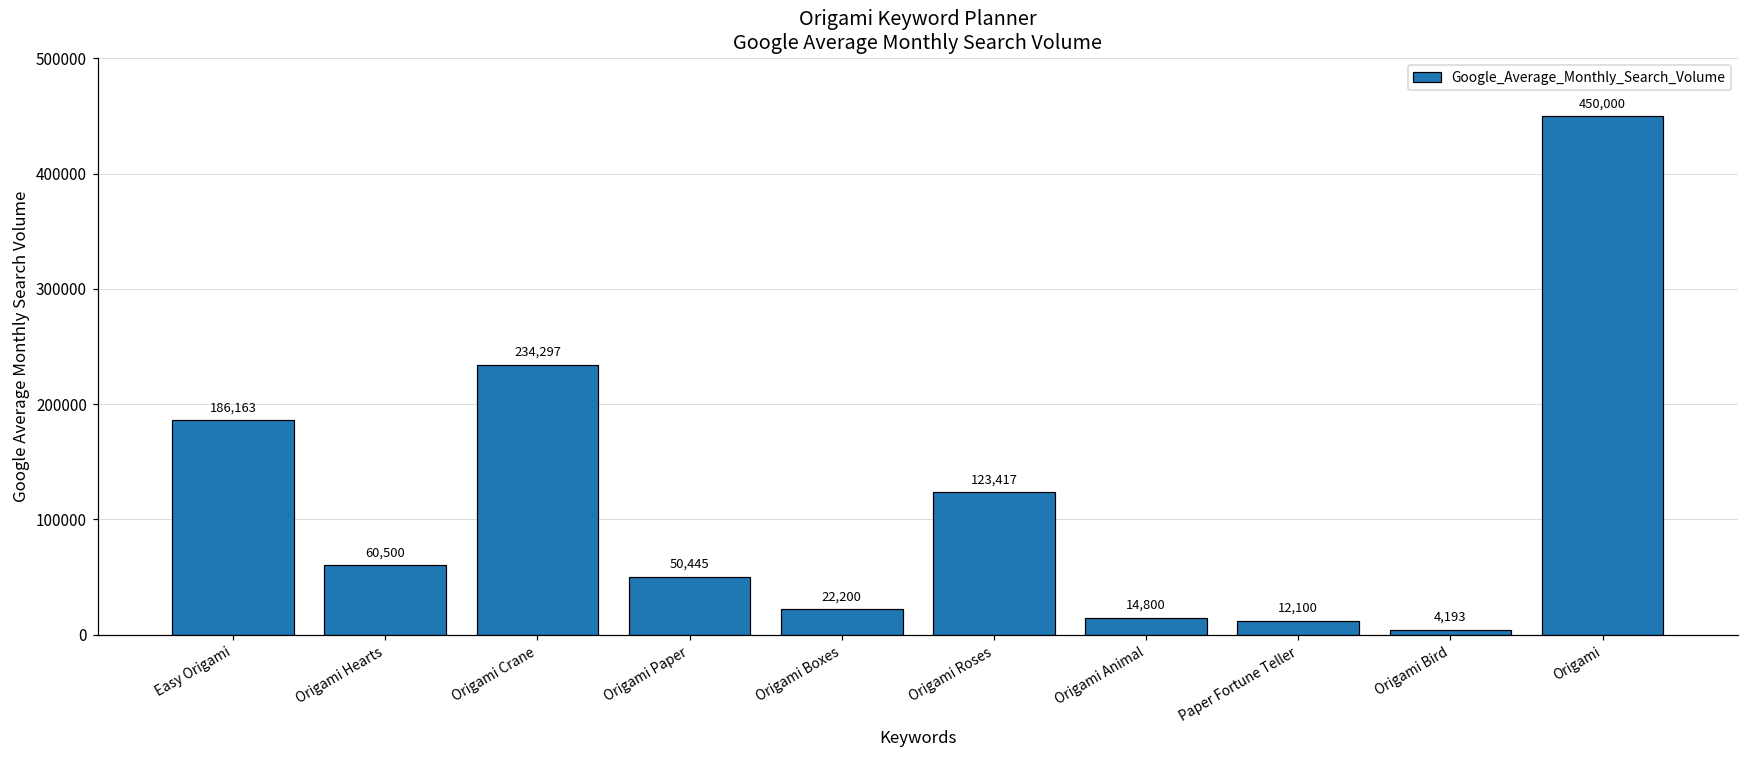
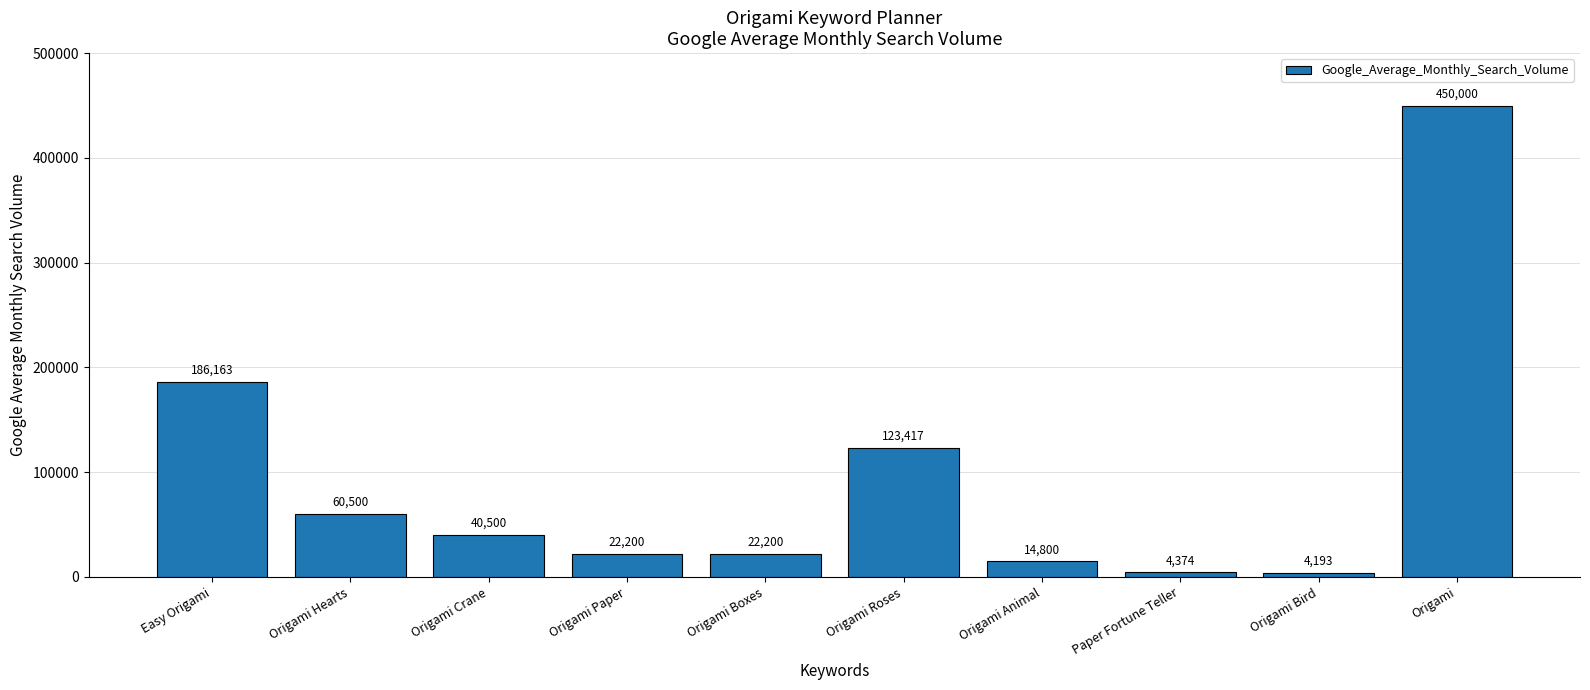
Origami Crane: 234,297 -> 40,500
Origami Paper: 50,445 -> 22,200
Paper Fortune Teller: 12,100 -> 4,374
